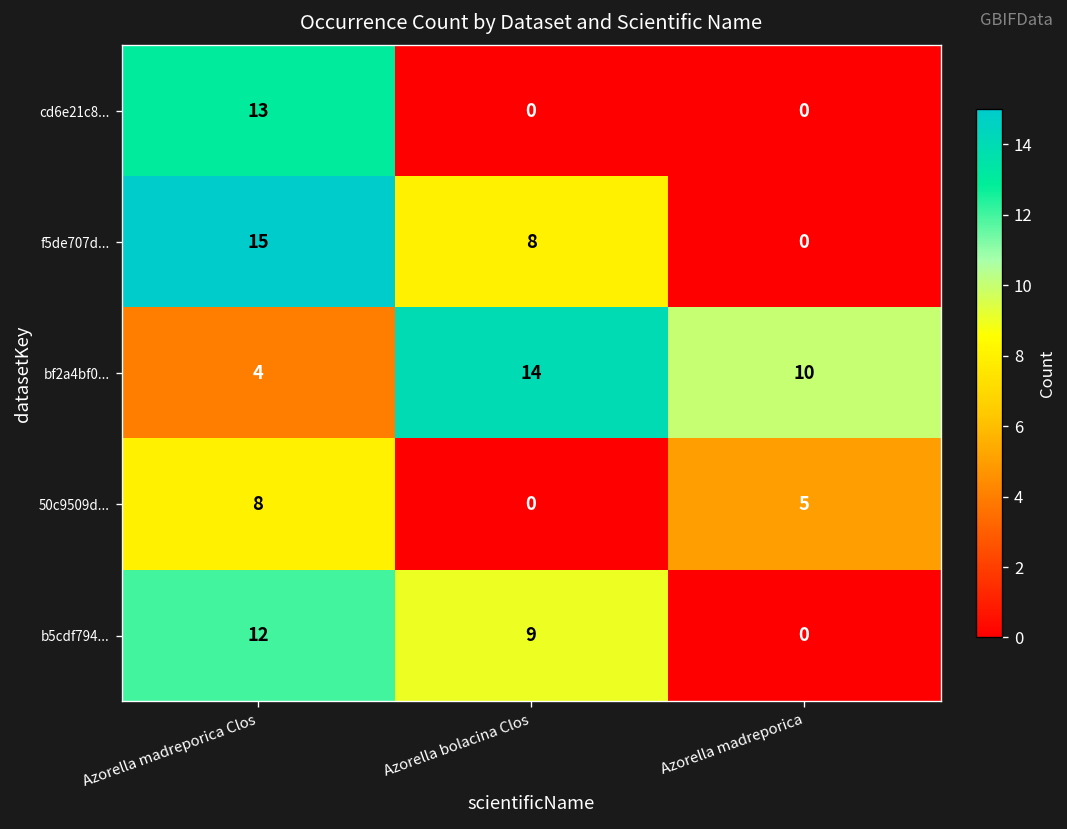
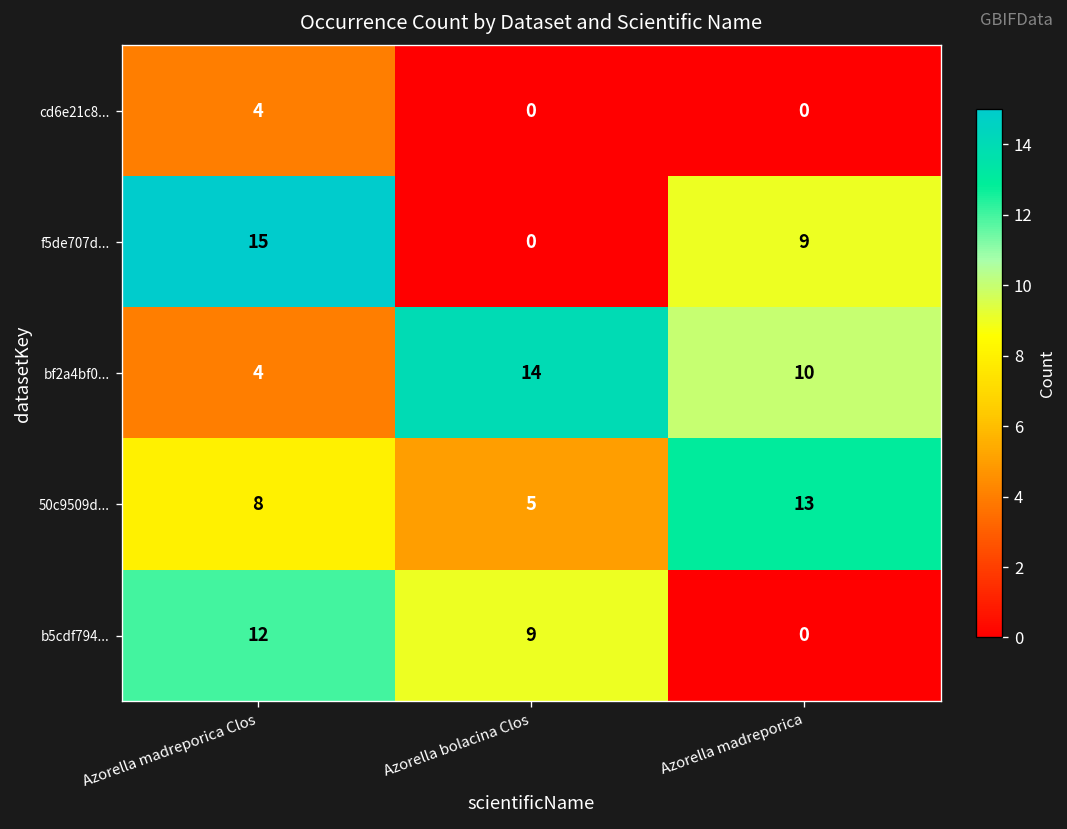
cd6e21c8..., Azorella madreporica Clos: 13 -> 4
f5de707d..., Azorella bolacina Clos: 8 -> 0
f5de707d..., Azorella madreporica: 0 -> 9
50c9509d..., Azorella bolacina Clos: 0 -> 5
50c9509d..., Azorella madreporica: 5 -> 13
